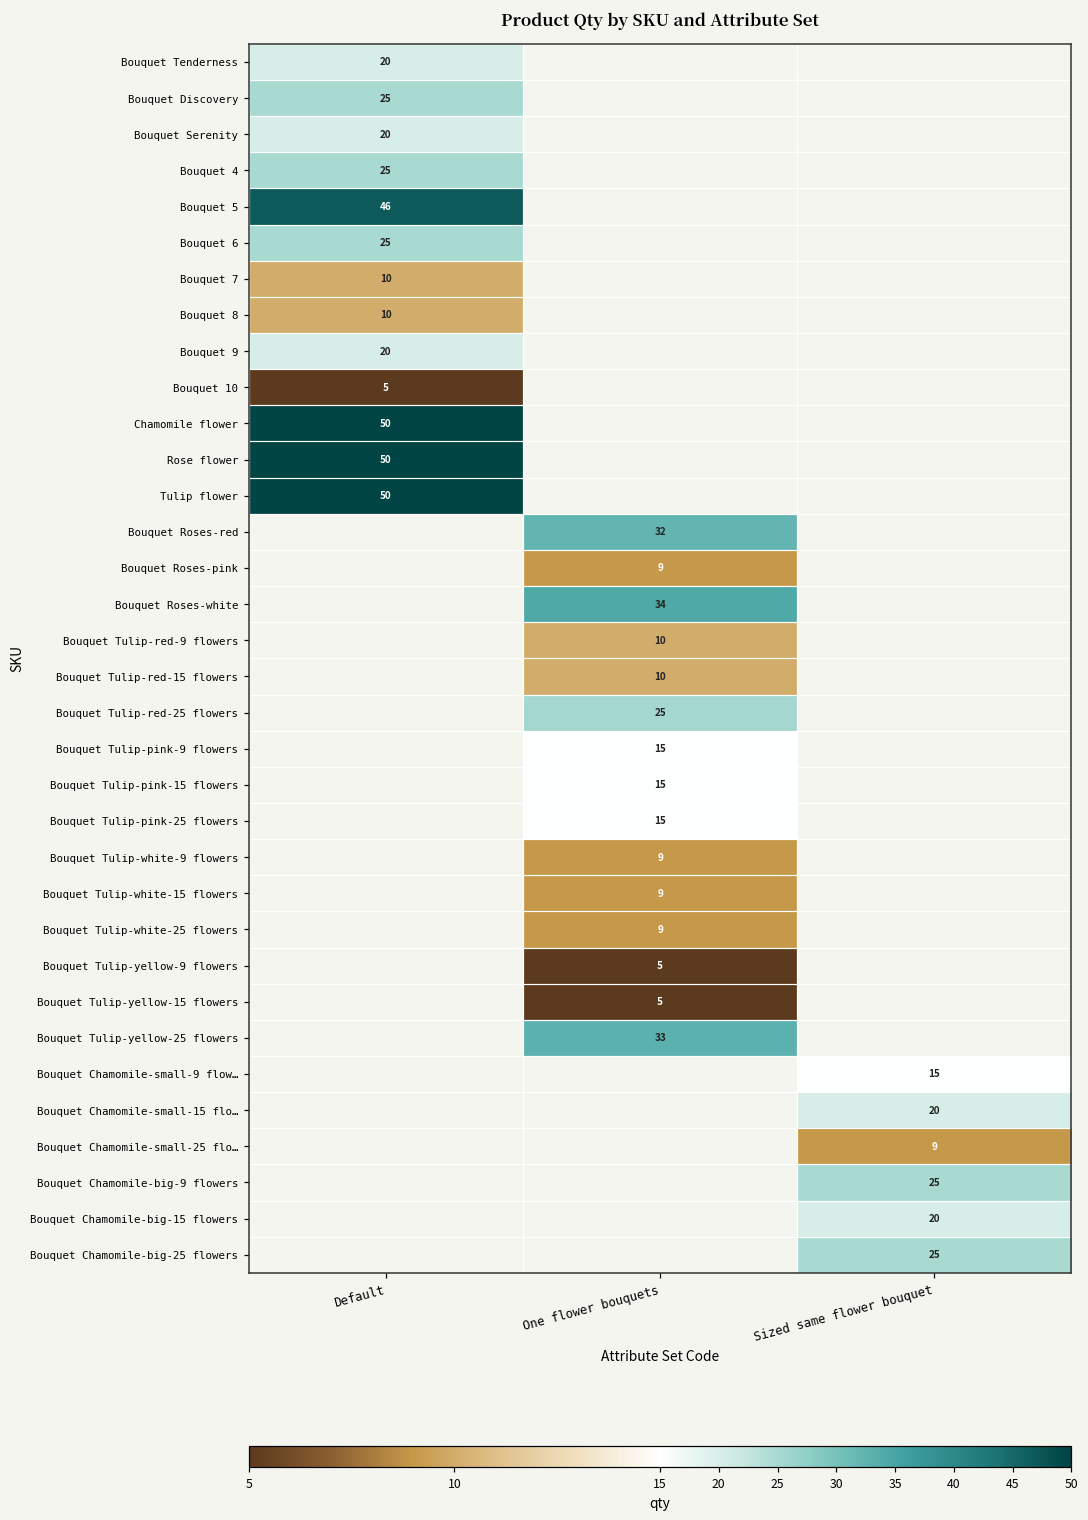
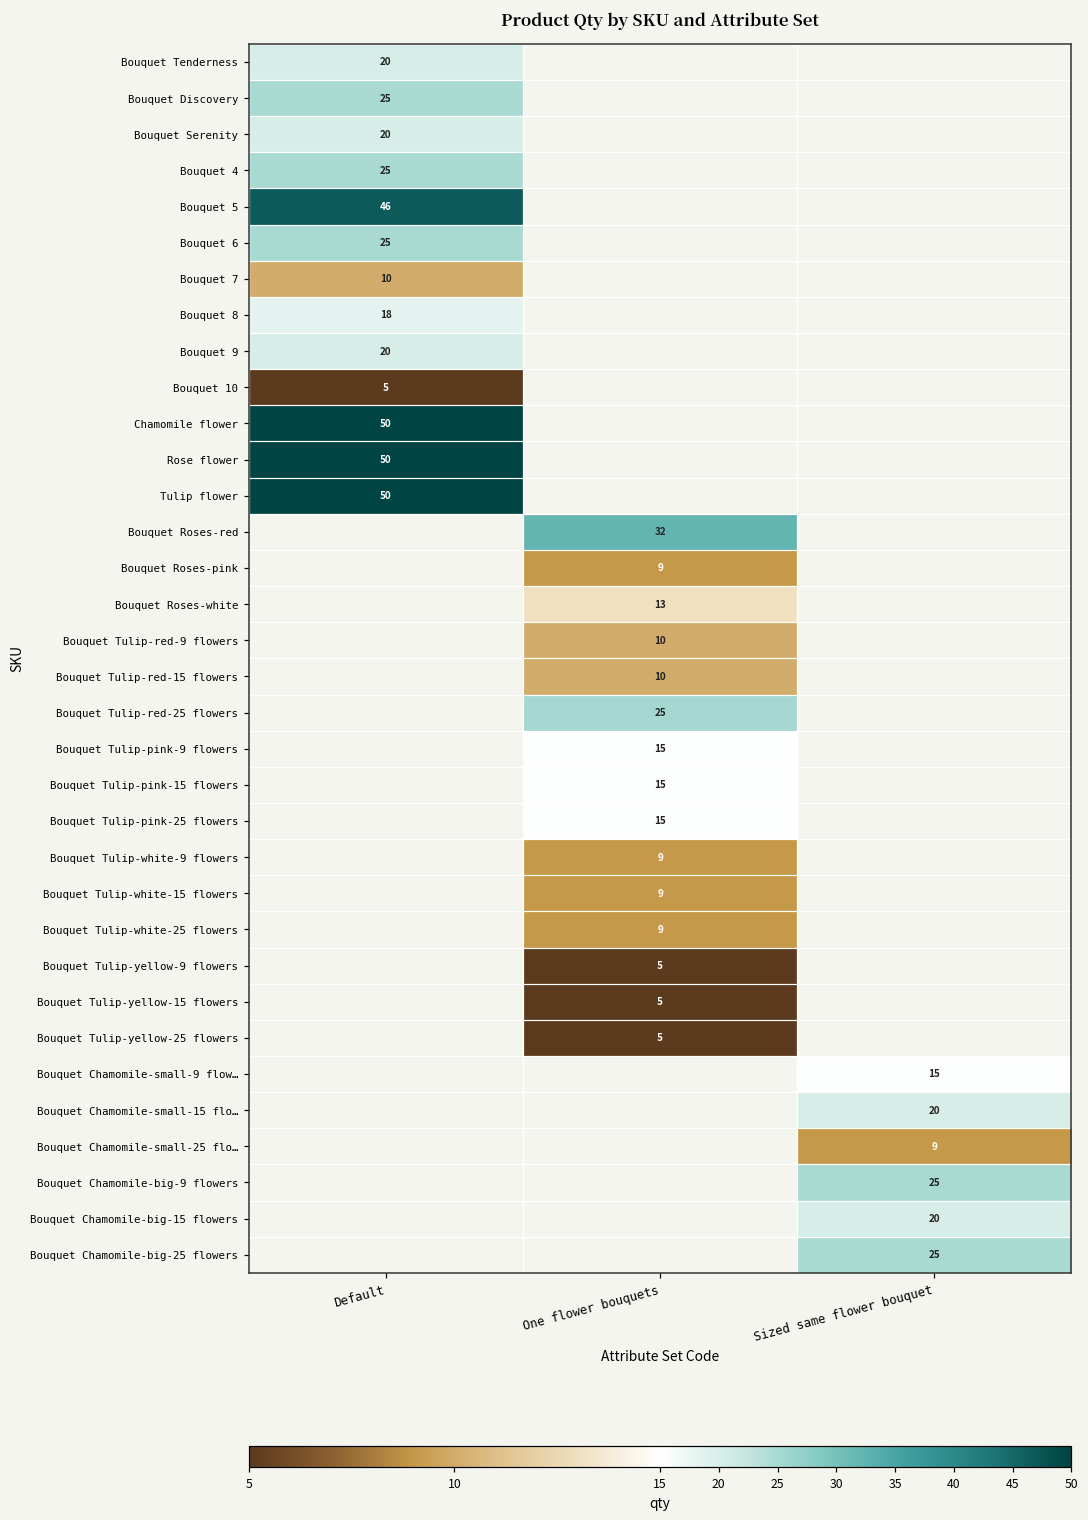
Bouquet 8, Default: 10 -> 18
Bouquet Roses-white, One flower bouquets: 34 -> 13
Bouquet Tulip-yellow-25 flowers, One flower bouquets: 33 -> 5
